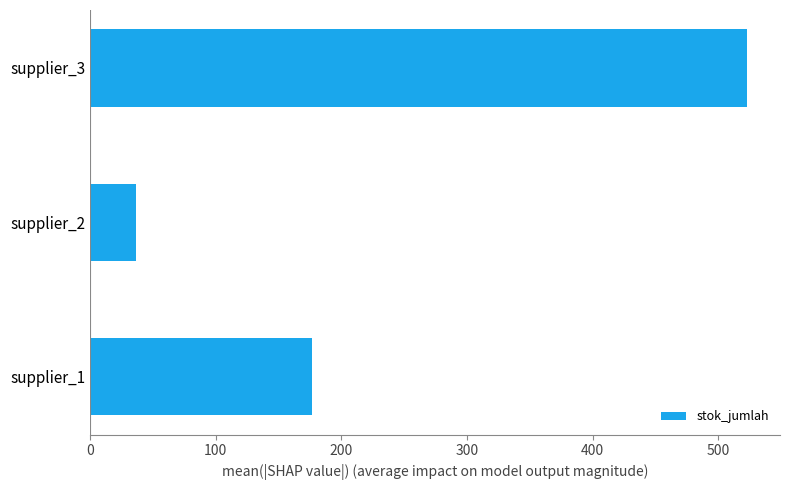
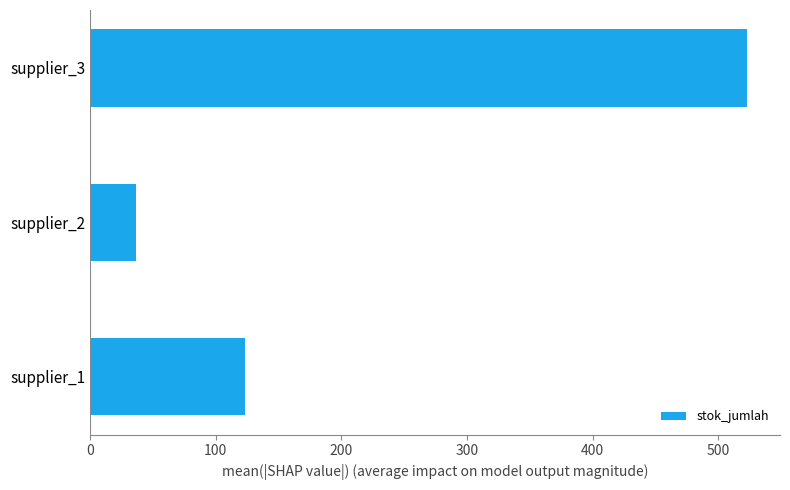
supplier_1: 177 -> 123
